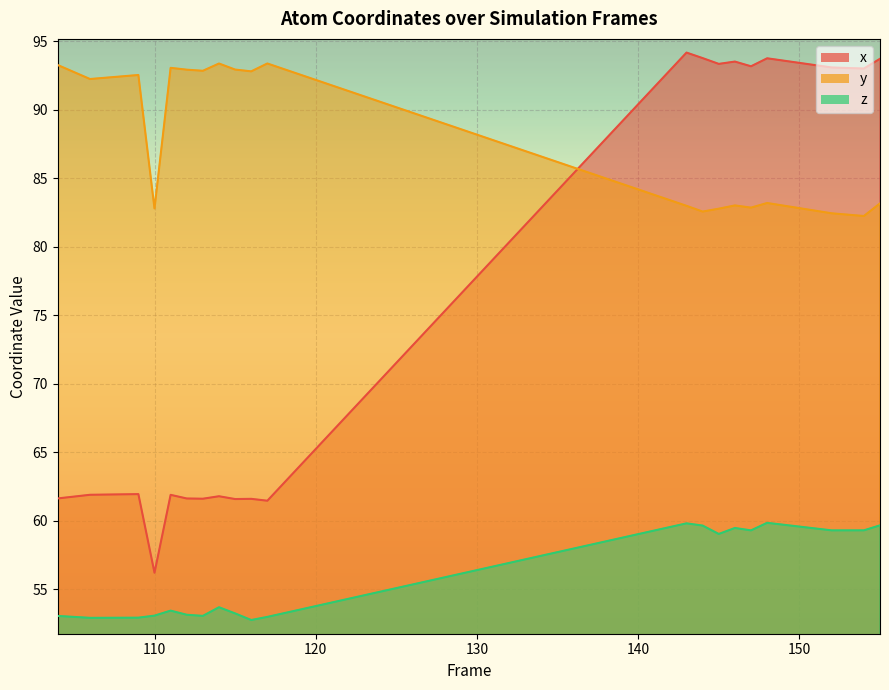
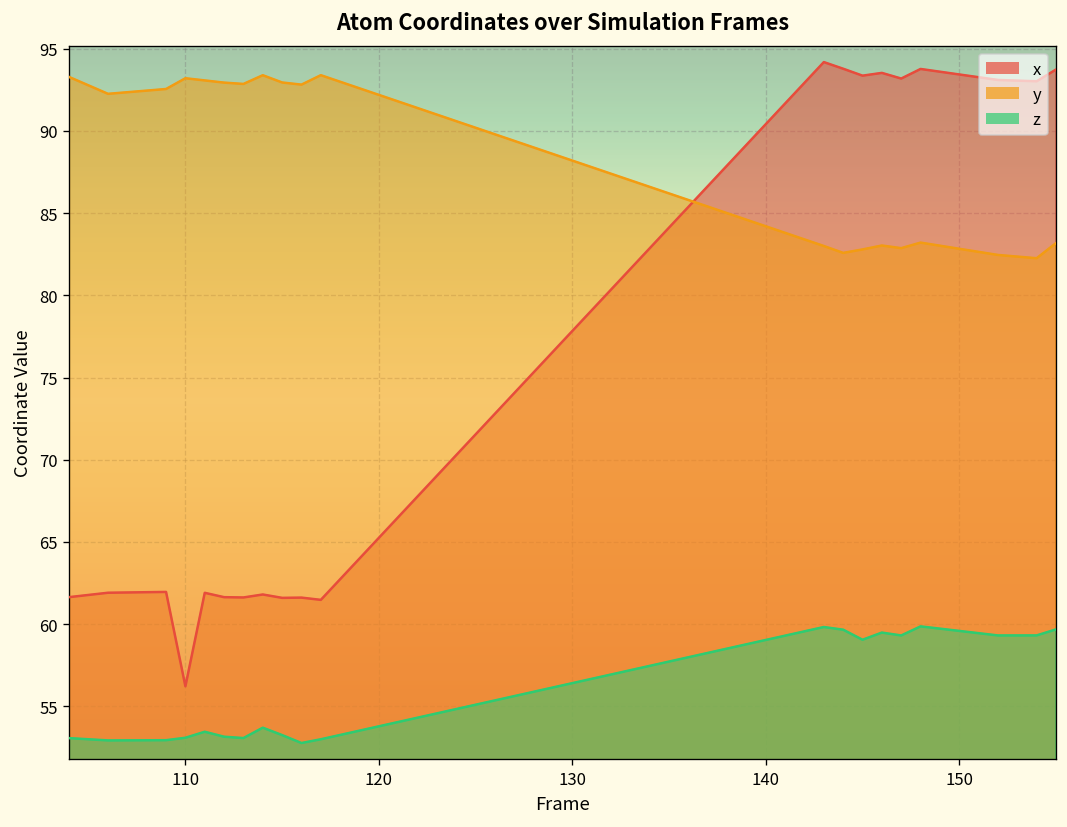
y, 110: 82.8 -> 93.2
